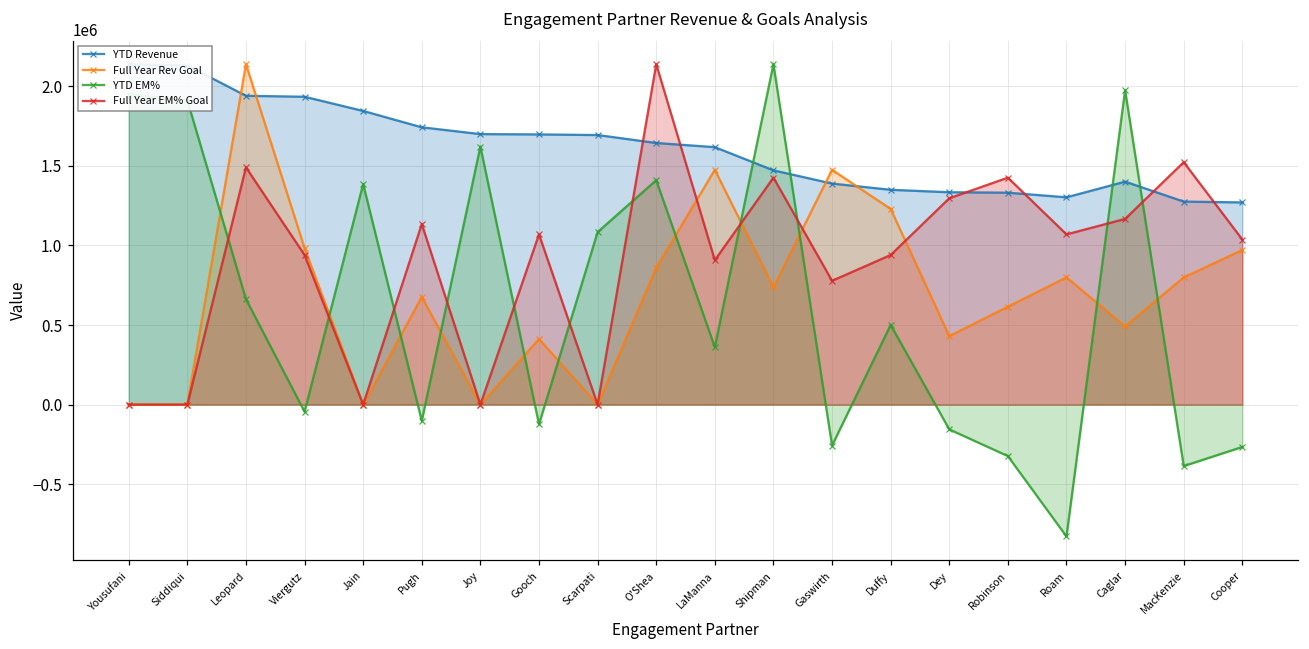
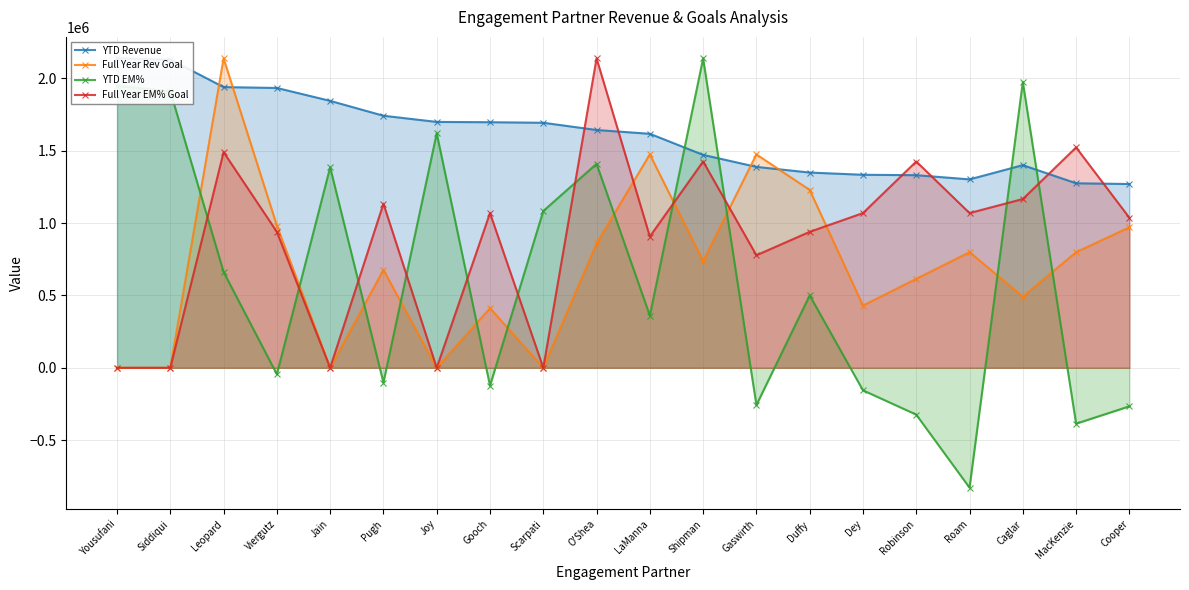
Full Year EM% Goal, Dey: 1300000 -> 1070000
